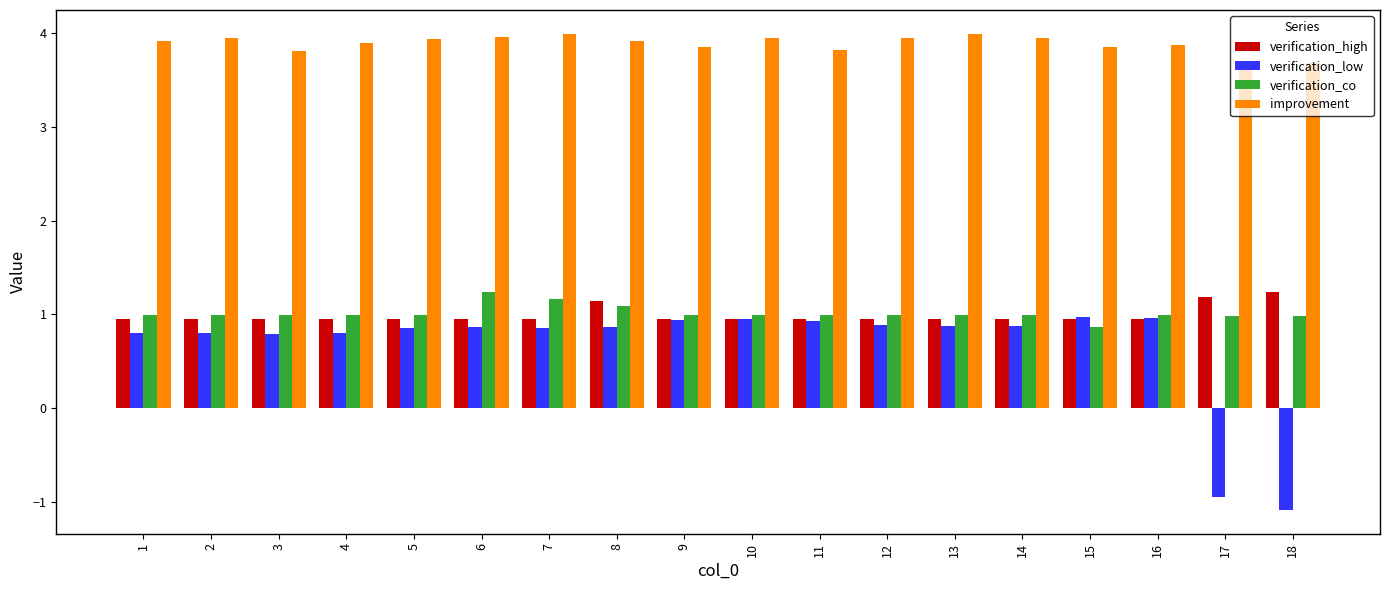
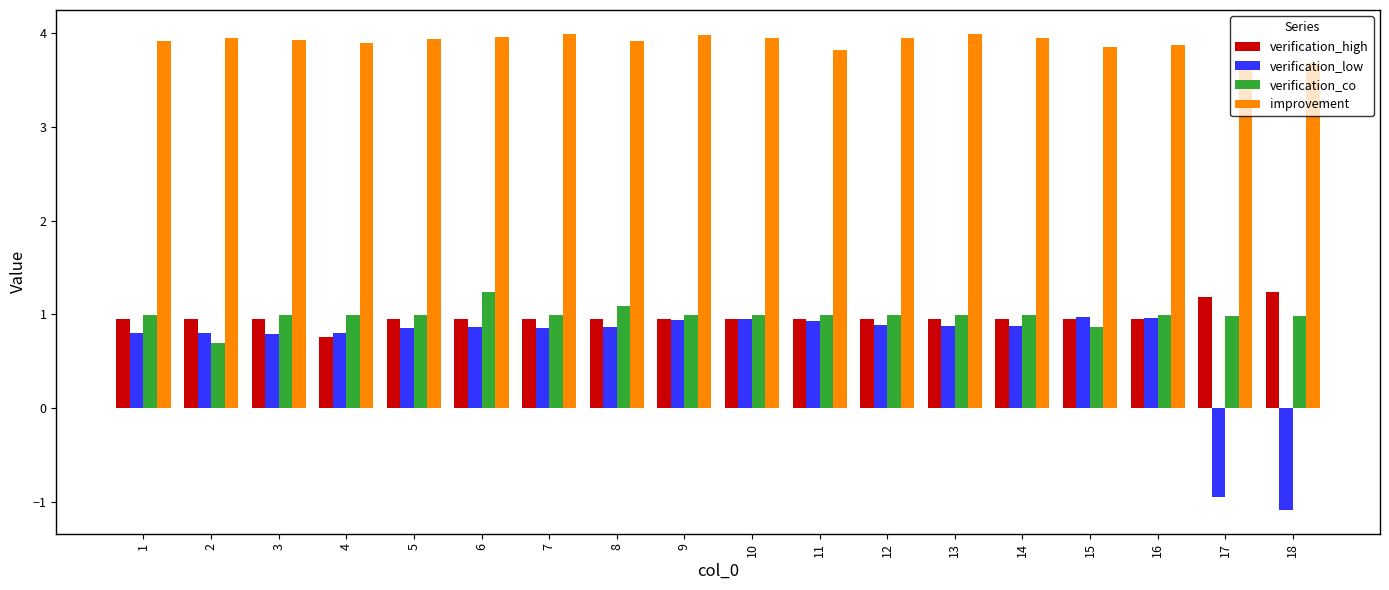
verification_co, 2: 1.0 -> 0.7
improvement, 3: 3.8 -> 3.9
verification_high, 4: 1.0 -> 0.8
verification_co, 7: 1.2 -> 1.0
verification_high, 8: 1.1 -> 1.0
improvement, 9: 3.9 -> 4.0
